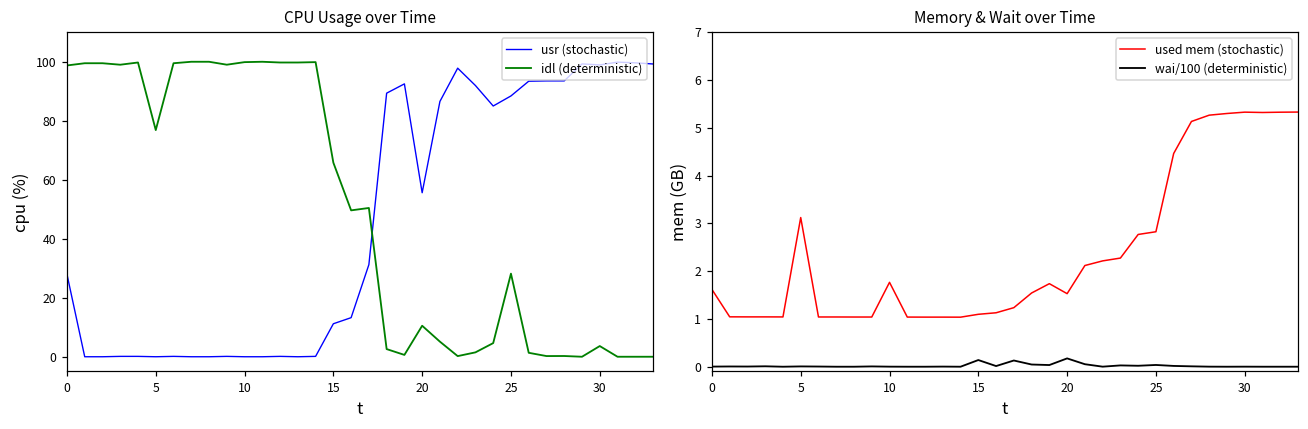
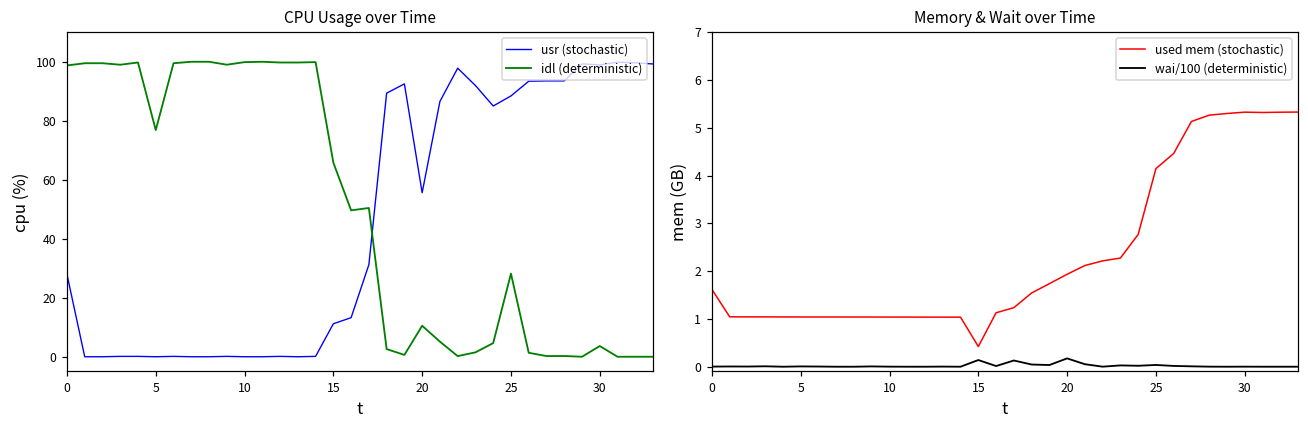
Memory & Wait over Time, used mem (stochastic), 5: 3.1 -> 1.0
Memory & Wait over Time, used mem (stochastic), 10: 1.8 -> 1.0
Memory & Wait over Time, used mem (stochastic), 15: 1.1 -> 0.4
Memory & Wait over Time, used mem (stochastic), 20: 1.5 -> 1.9
Memory & Wait over Time, used mem (stochastic), 25: 2.8 -> 4.1
